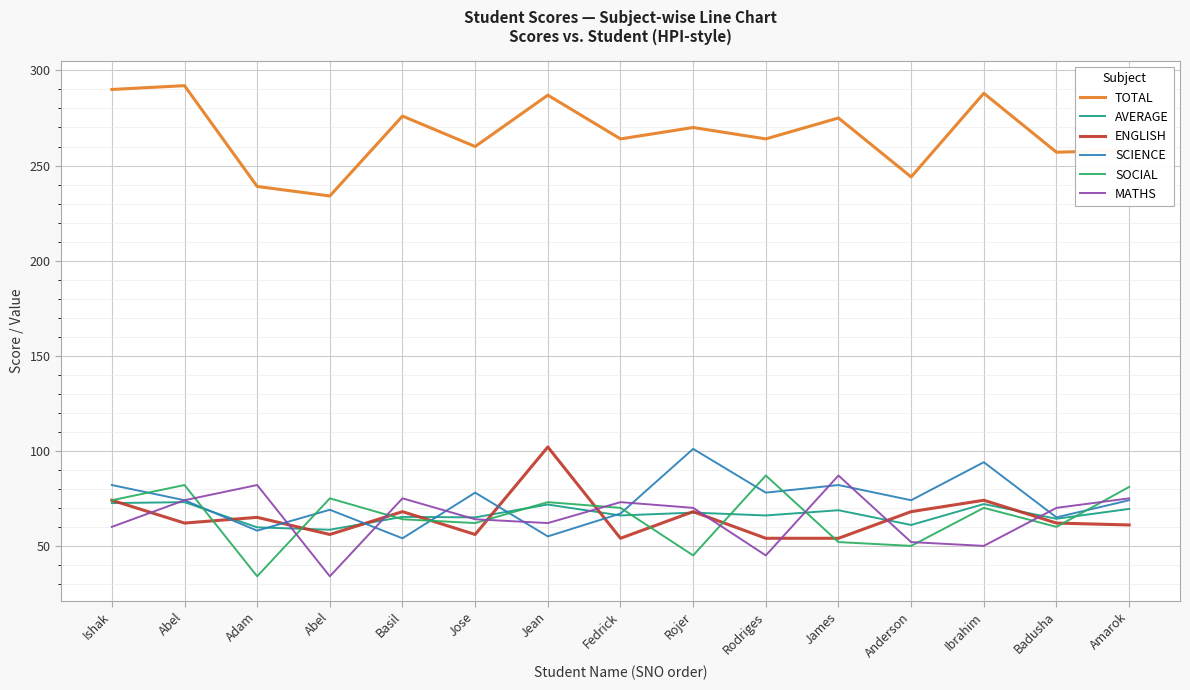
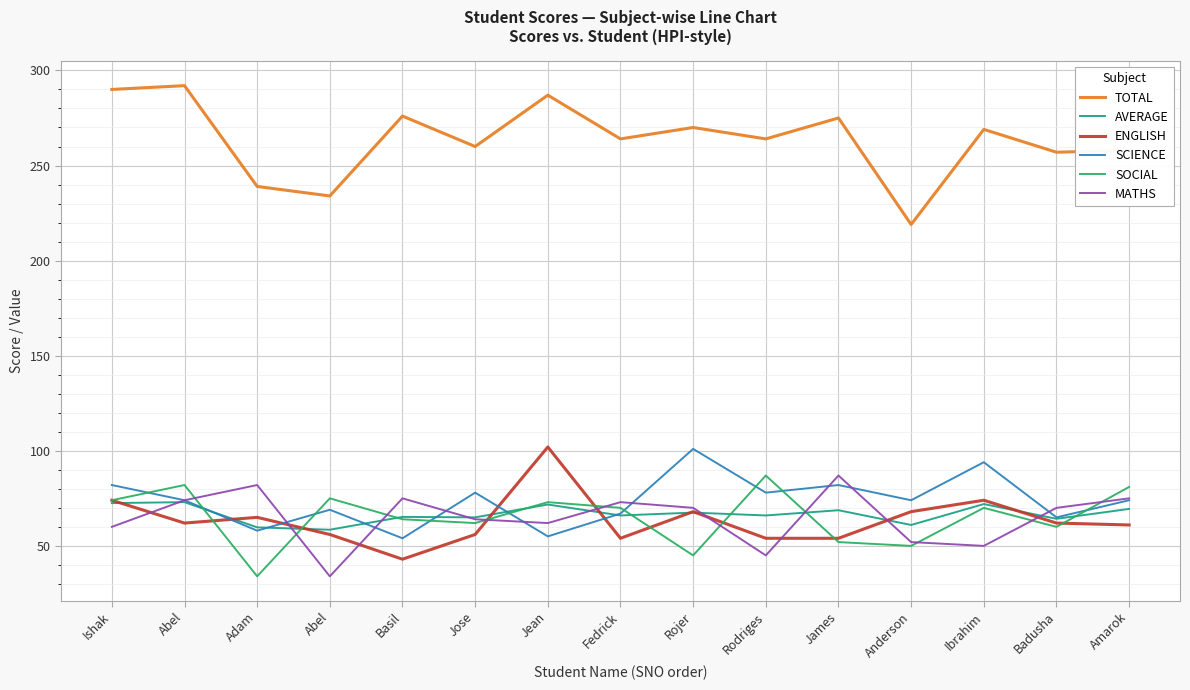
ENGLISH, Basil: 68 -> 43
TOTAL, Anderson: 244 -> 219
TOTAL, Ibrahim: 288 -> 269
